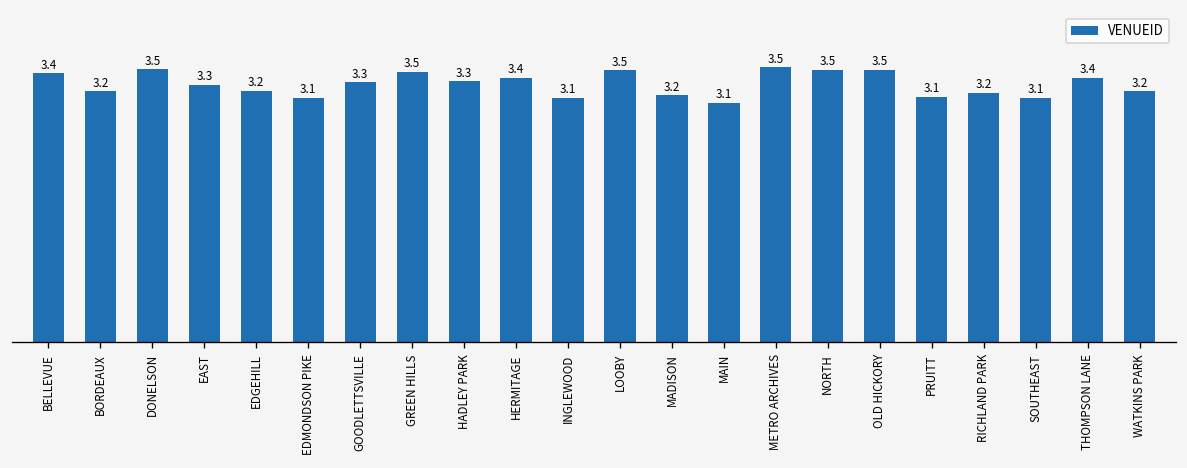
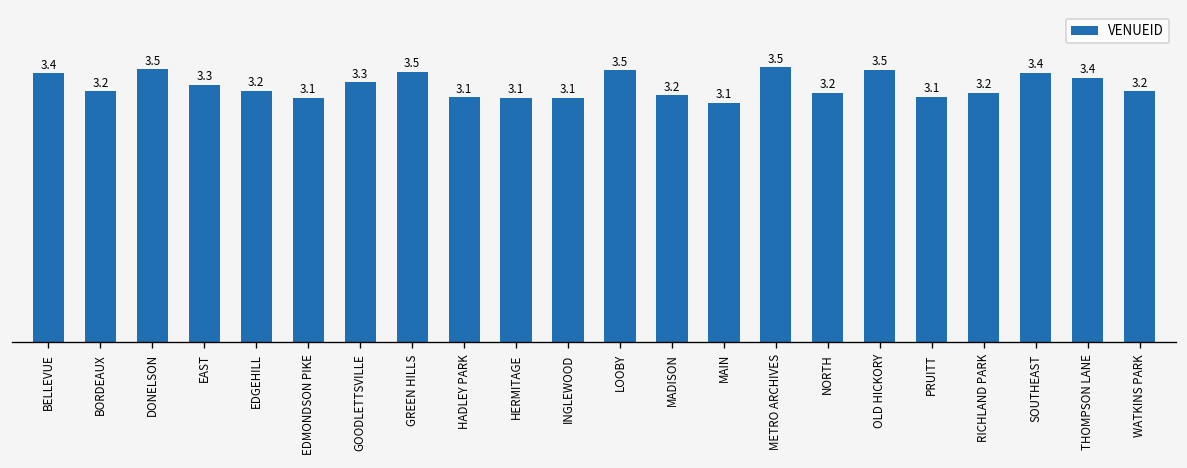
HADLEY PARK: 3.3 -> 3.1
HERMITAGE: 3.4 -> 3.1
NORTH: 3.5 -> 3.2
SOUTHEAST: 3.1 -> 3.4
